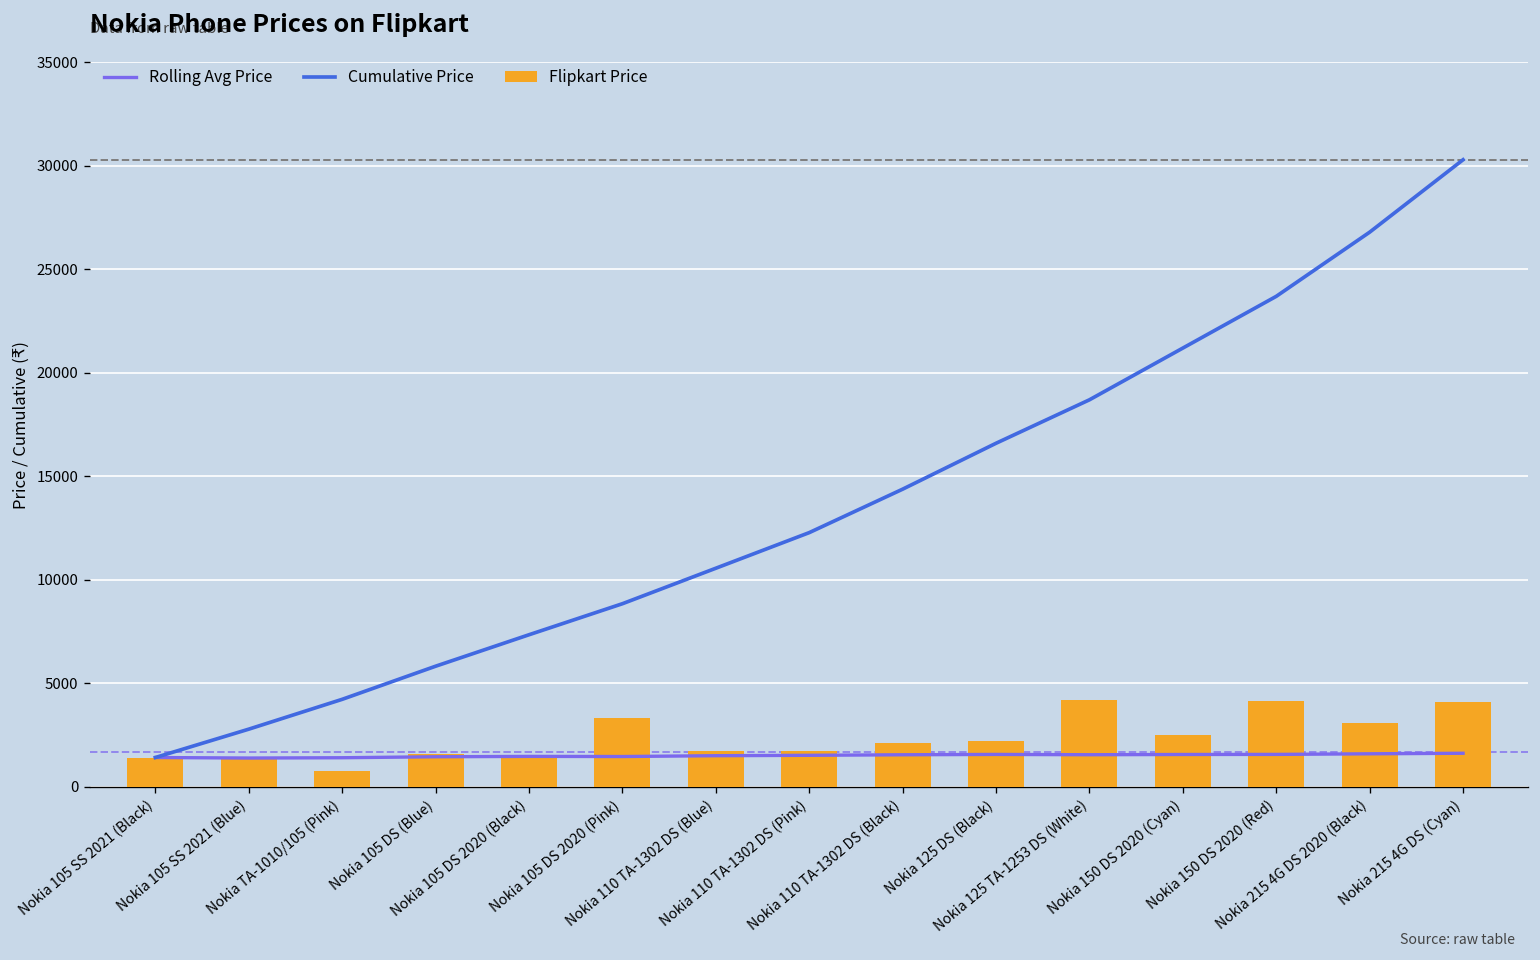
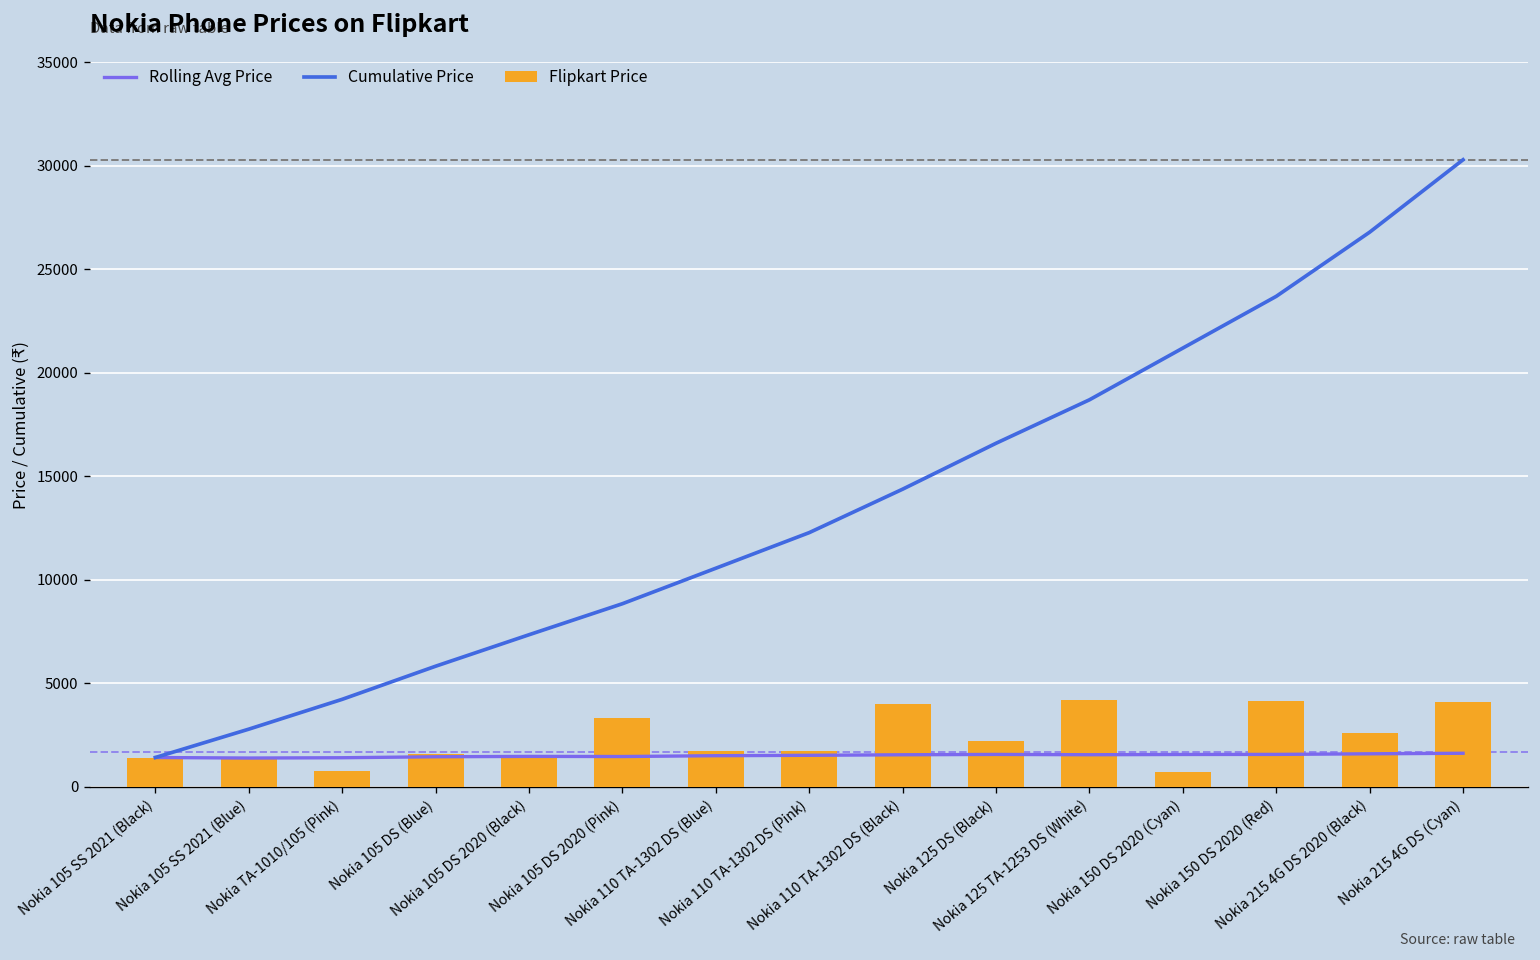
Flipkart Price, Nokia 110 TA-1302 DS (Black): 2100 -> 4000
Flipkart Price, Nokia 150 DS 2020 (Cyan): 2500 -> 700
Flipkart Price, Nokia 215 4G DS 2020 (Black): 3100 -> 2600
